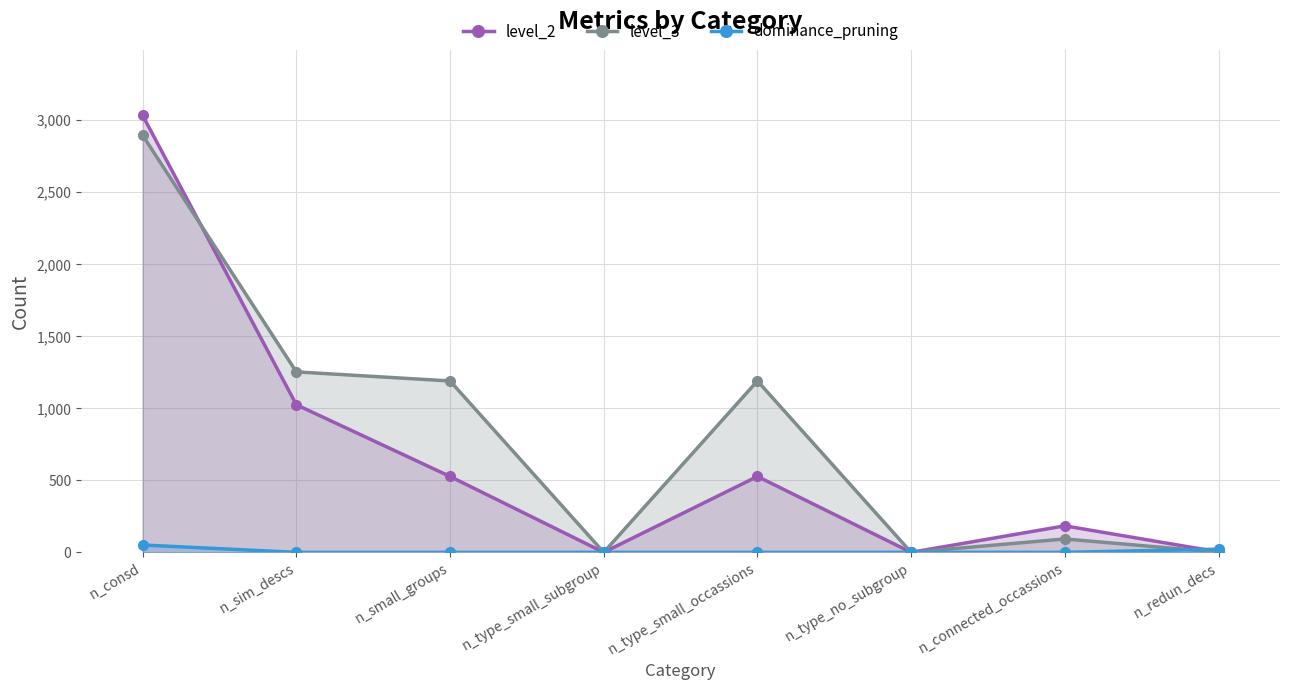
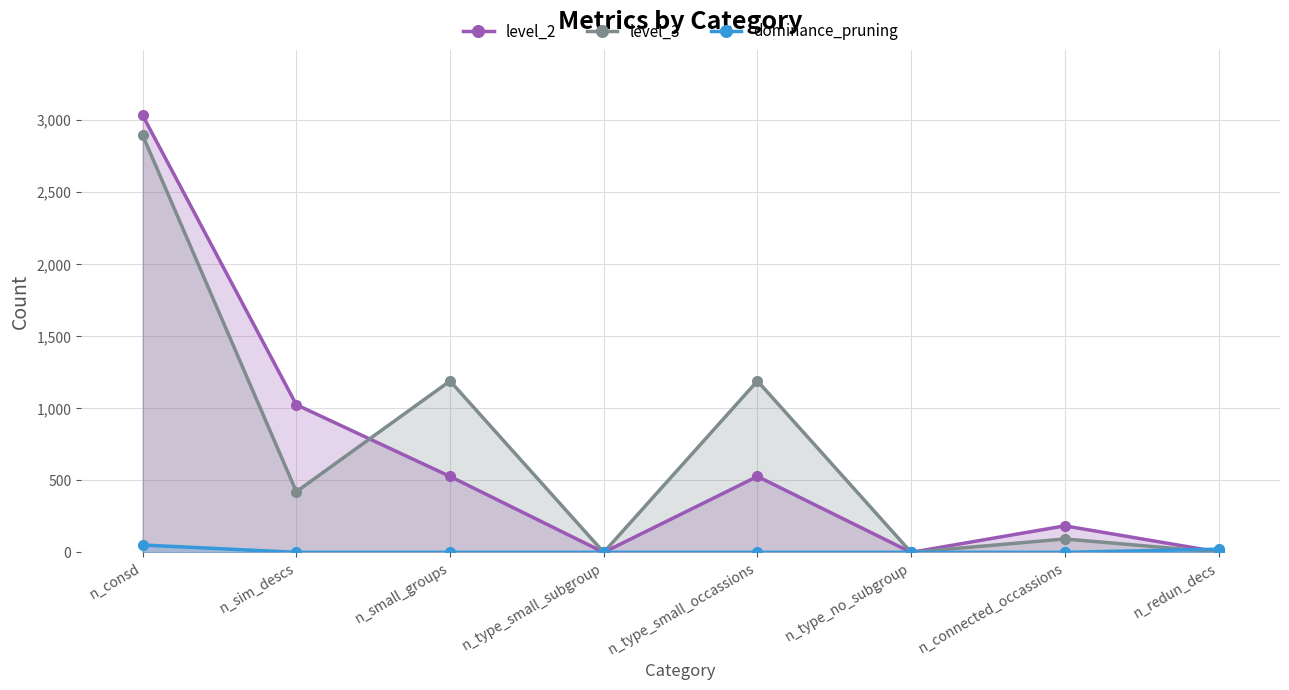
level_3, n_sim_descs: 1,250 -> 420
